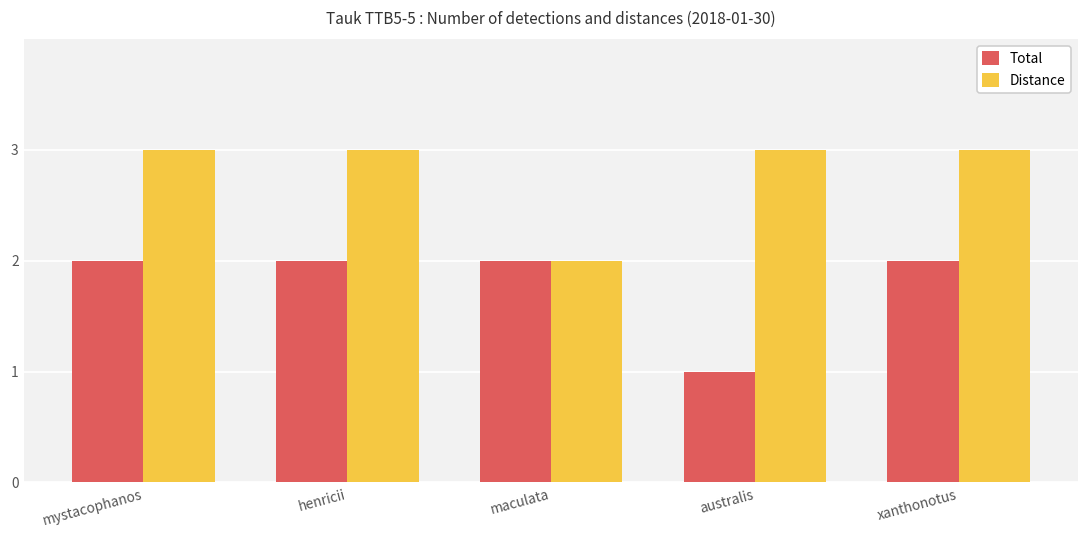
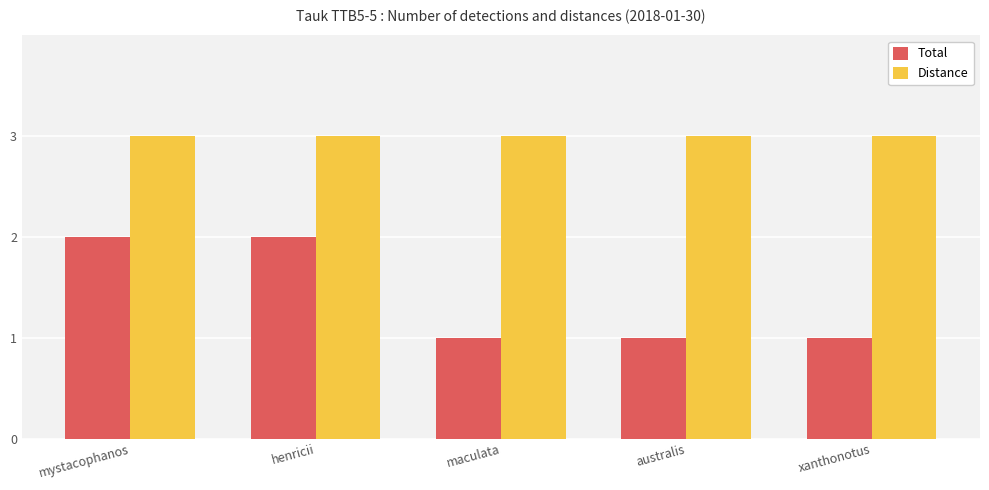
Total, maculata: 2 -> 1
Distance, maculata: 2 -> 3
Total, xanthonotus: 2 -> 1
